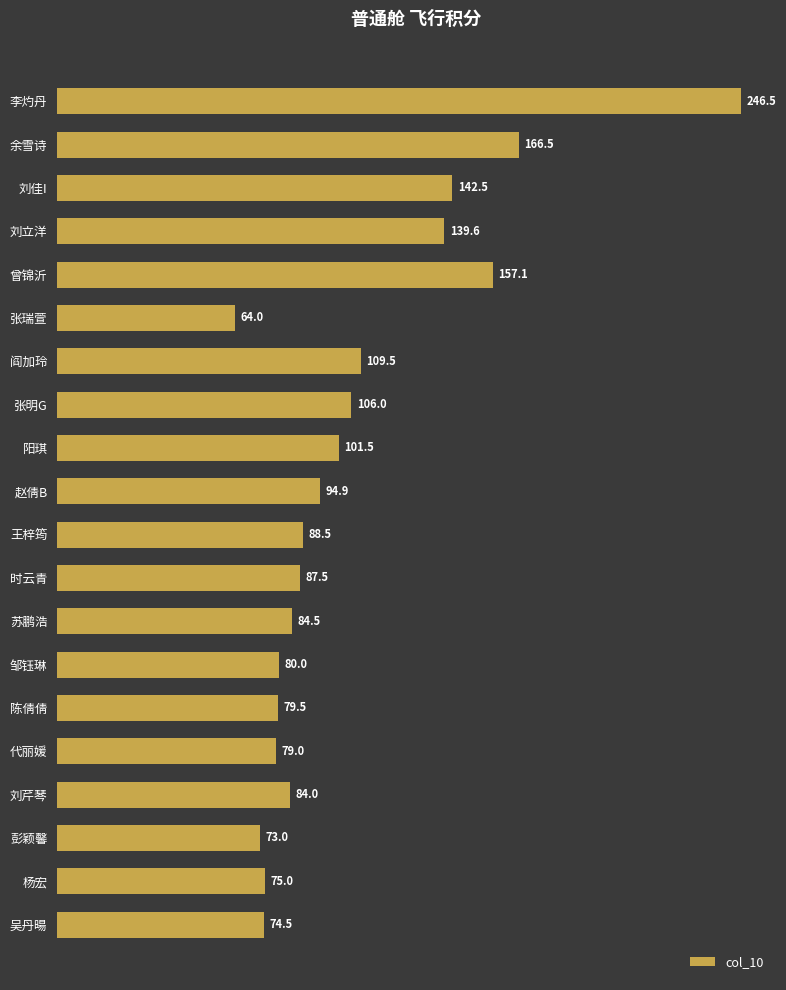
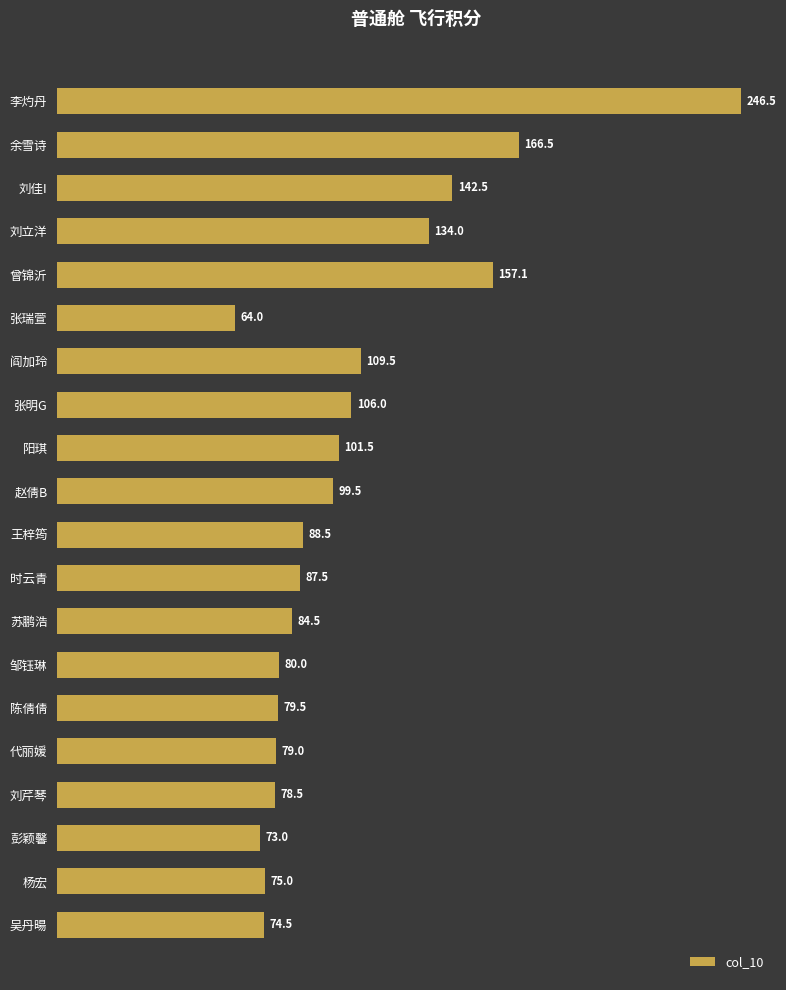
刘立洋: 139.6 -> 134.0
赵倩B: 94.9 -> 99.5
刘芹琴: 84.0 -> 78.5
